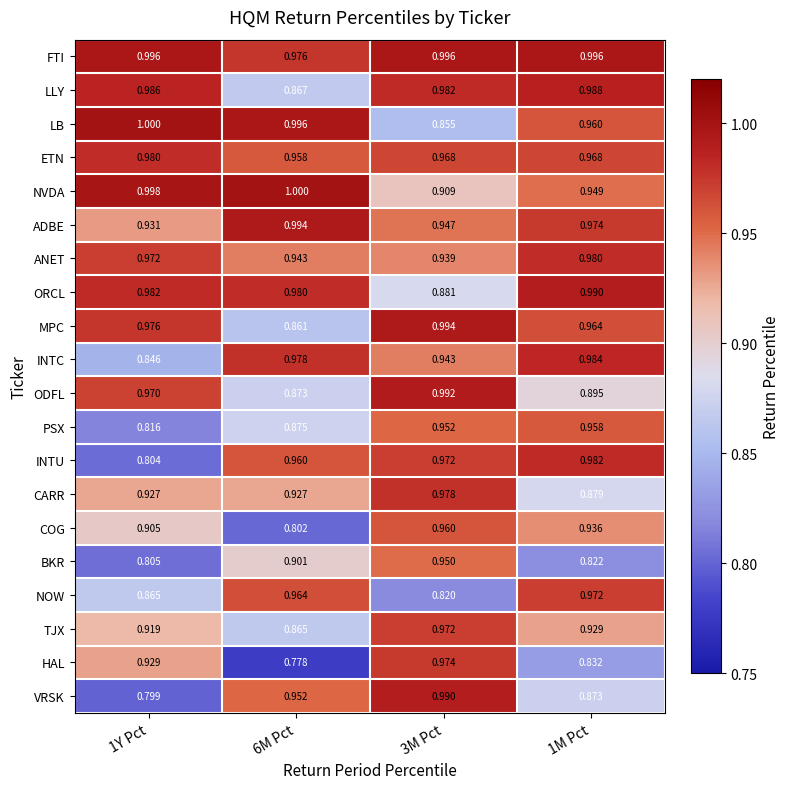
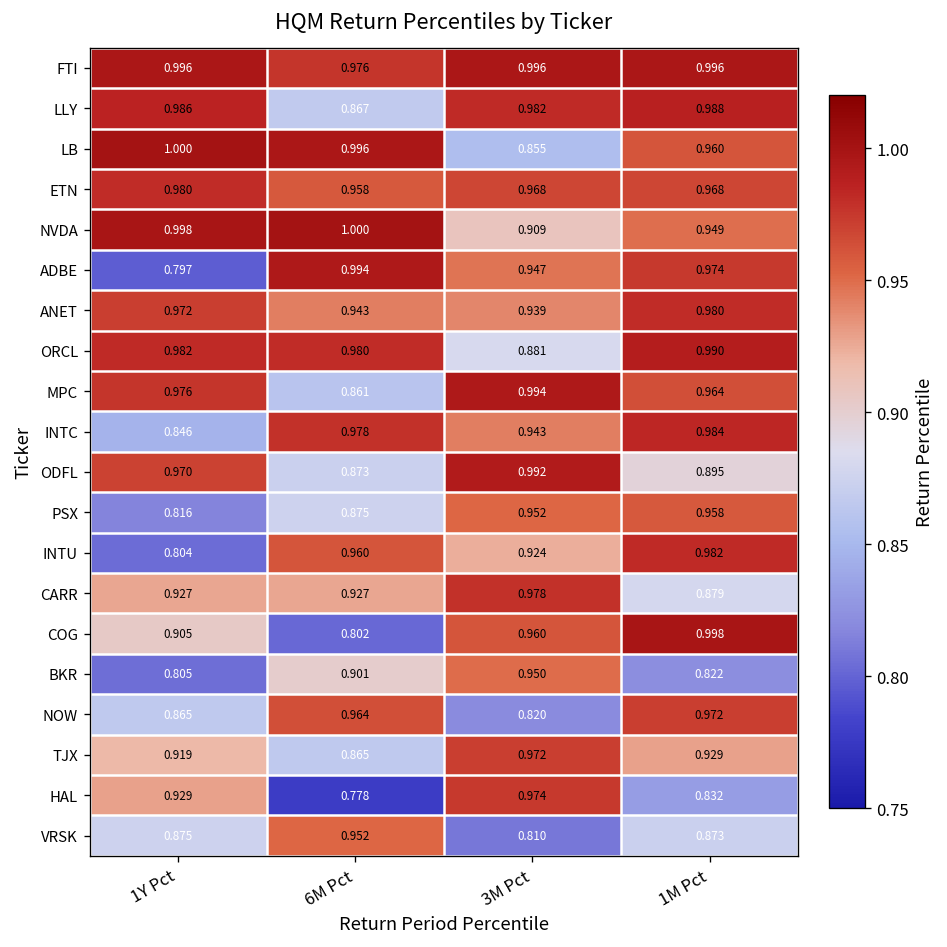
ADBE, 1Y Pct: 0.931 -> 0.797
INTU, 3M Pct: 0.972 -> 0.924
COG, 1M Pct: 0.936 -> 0.998
VRSK, 1Y Pct: 0.799 -> 0.875
VRSK, 3M Pct: 0.990 -> 0.810
